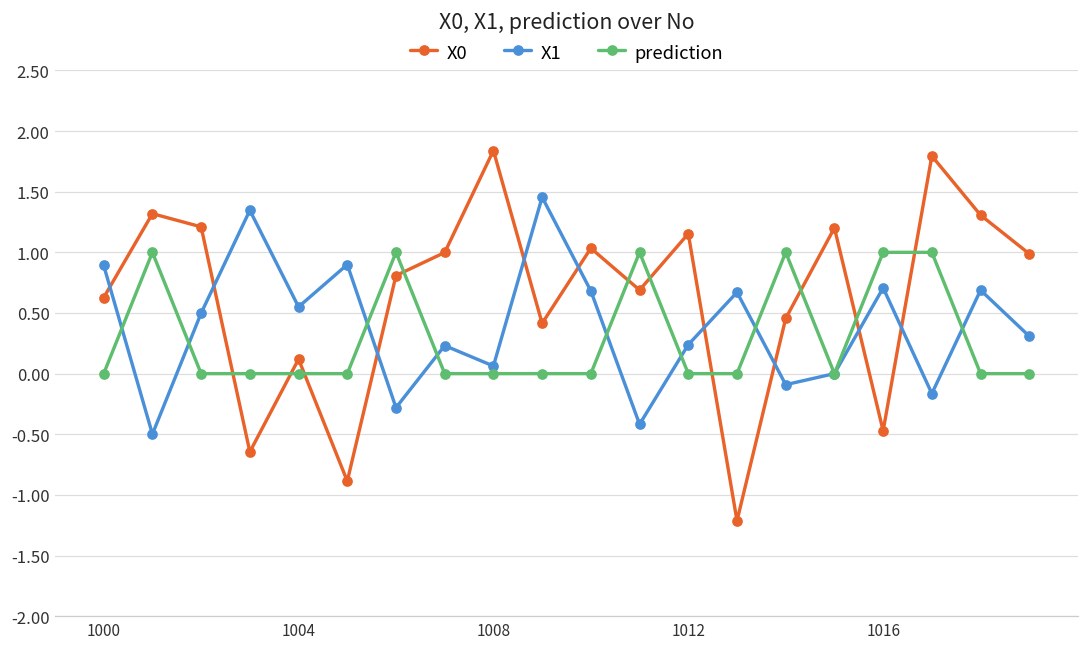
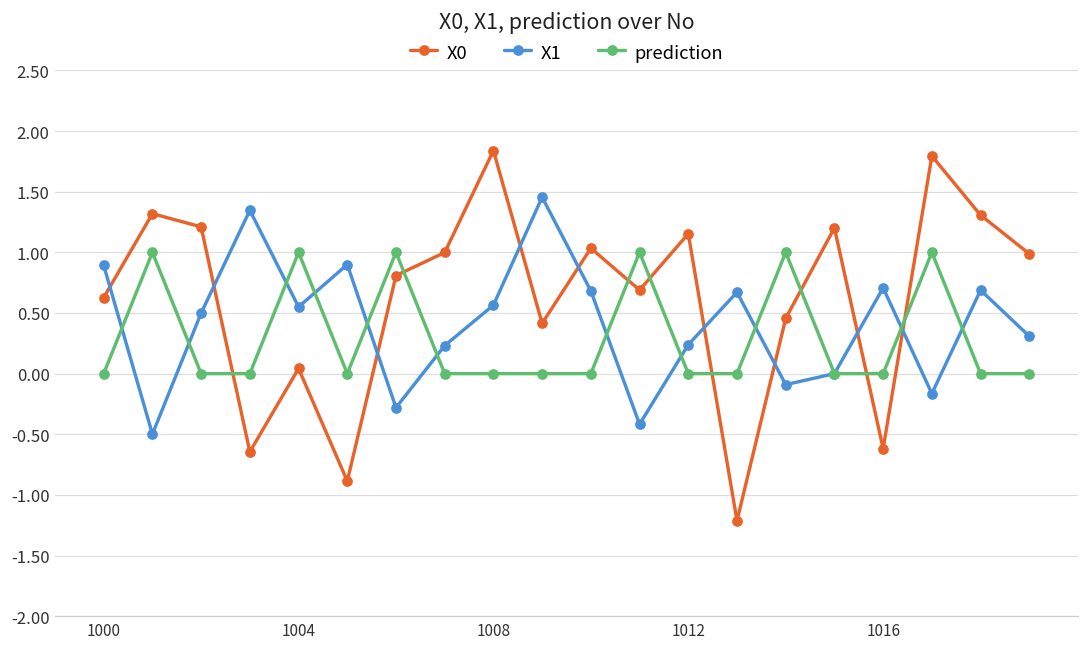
X0, 1004: 0.12 -> 0.04
prediction, 1004: 0 -> 1
X1, 1008: 0.06 -> 0.56
X0, 1016: -0.47 -> -0.62
prediction, 1016: 1 -> 0
